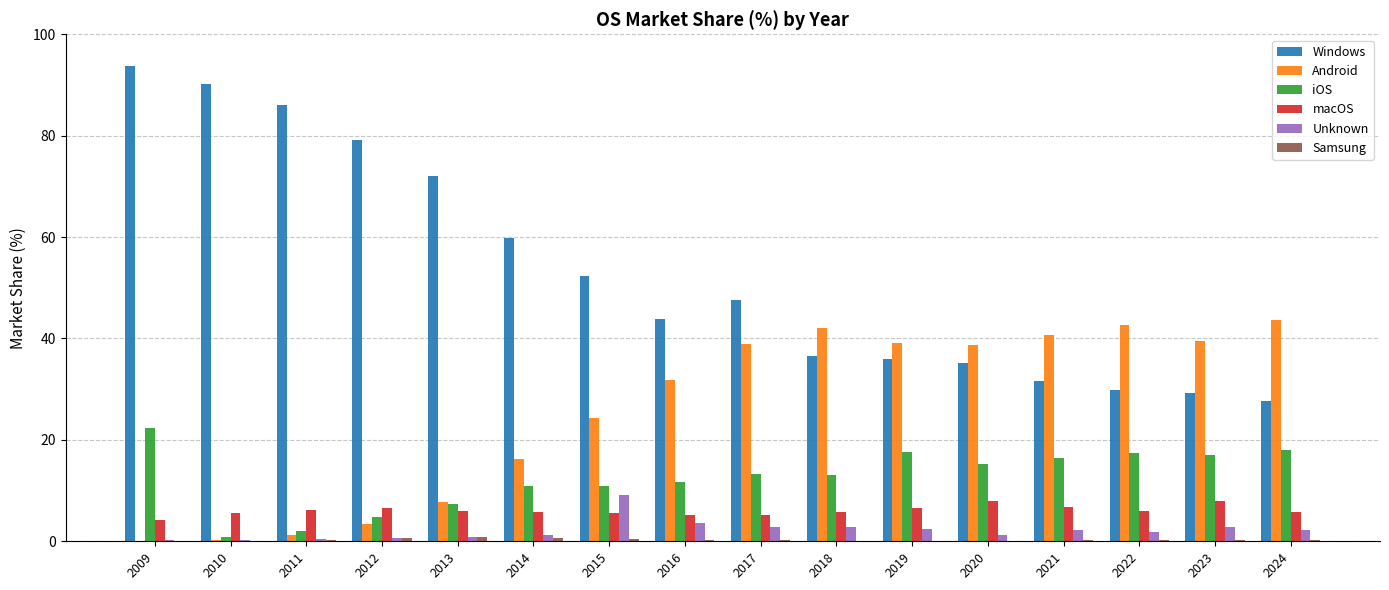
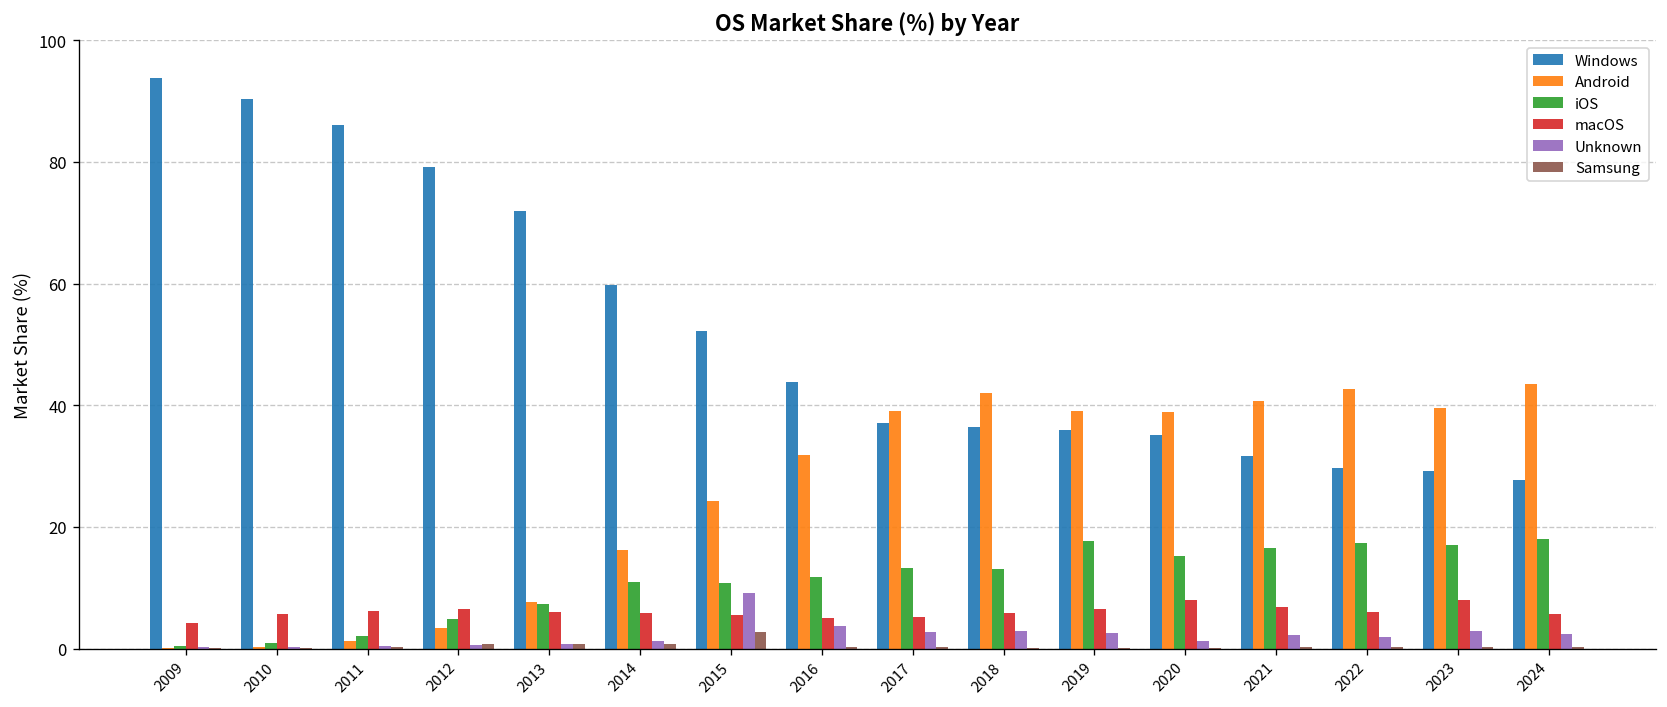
iOS, 2009: 22 -> 0
Samsung, 2015: 0 -> 3
Windows, 2017: 48 -> 37
